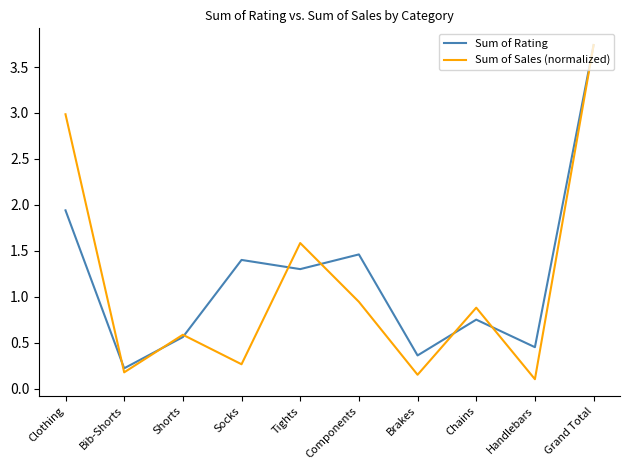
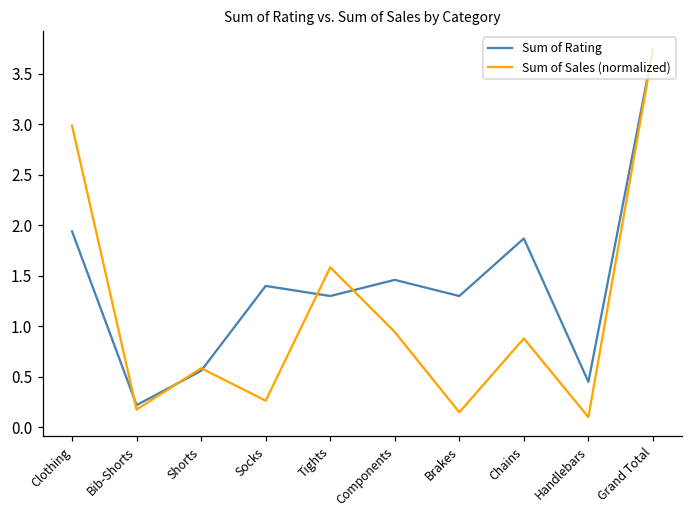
Sum of Rating, Brakes: 0.4 -> 1.3
Sum of Rating, Chains: 0.8 -> 1.9
